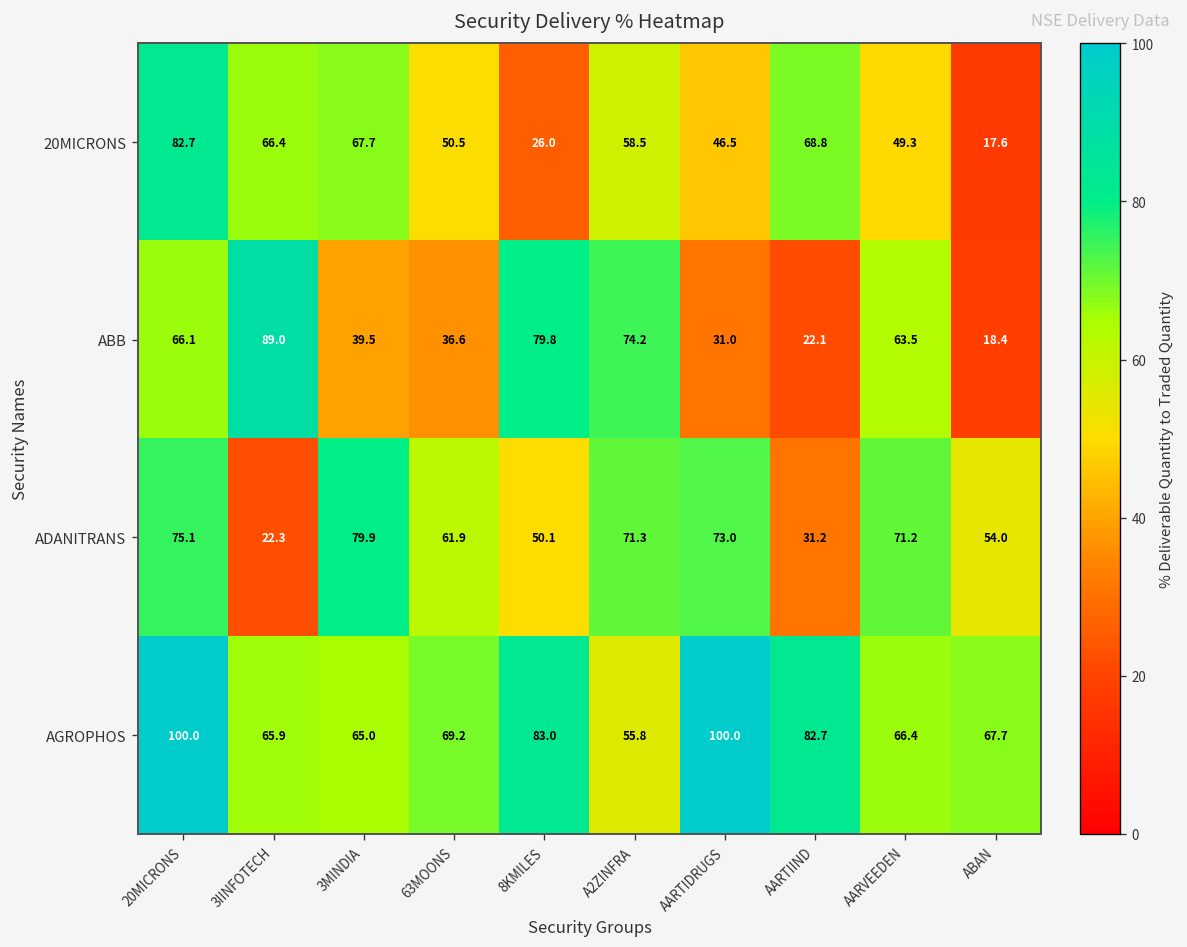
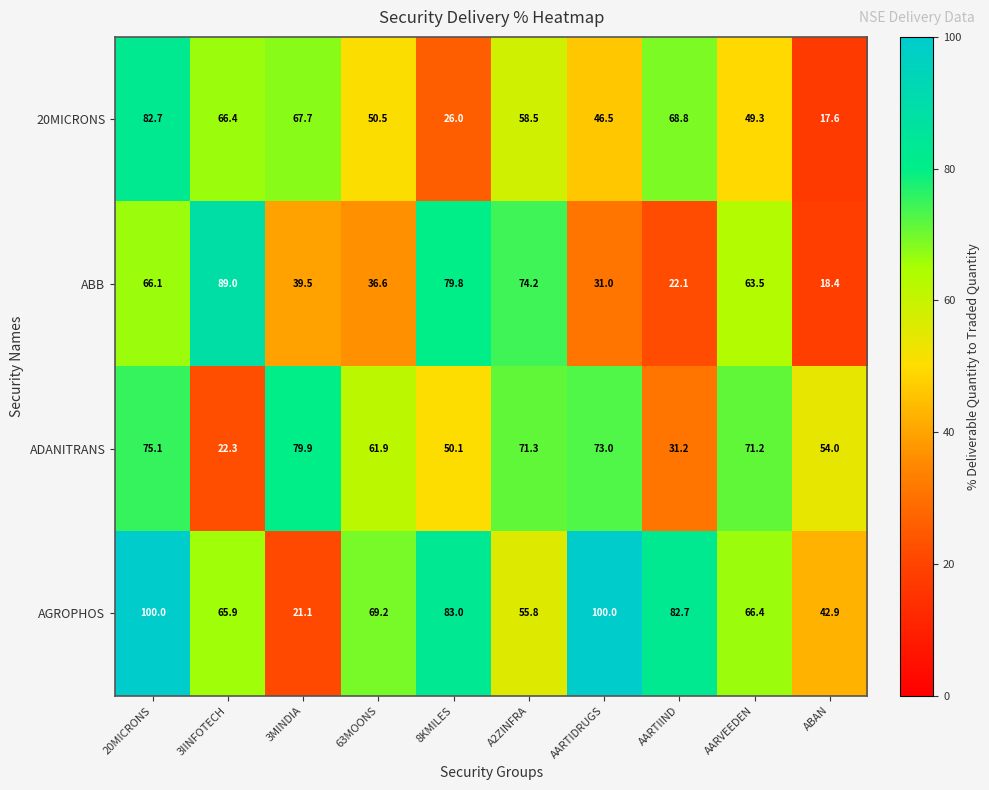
AGROPHOS, 3MINDIA: 65.0 -> 21.1
AGROPHOS, ABAN: 67.7 -> 42.9
